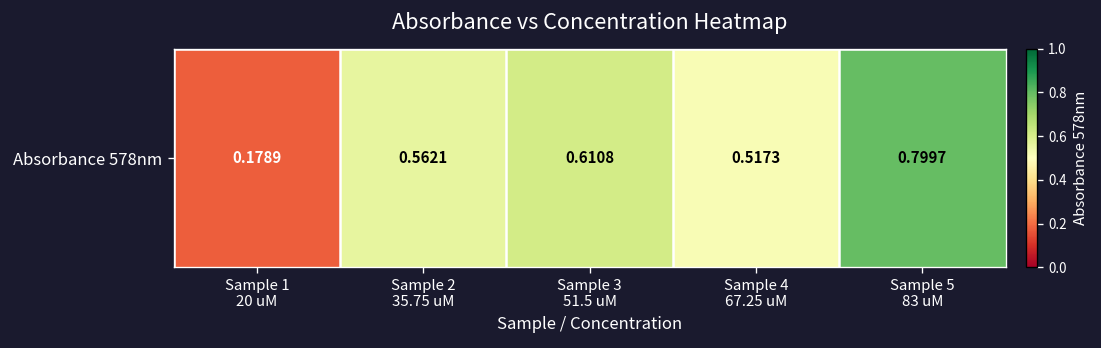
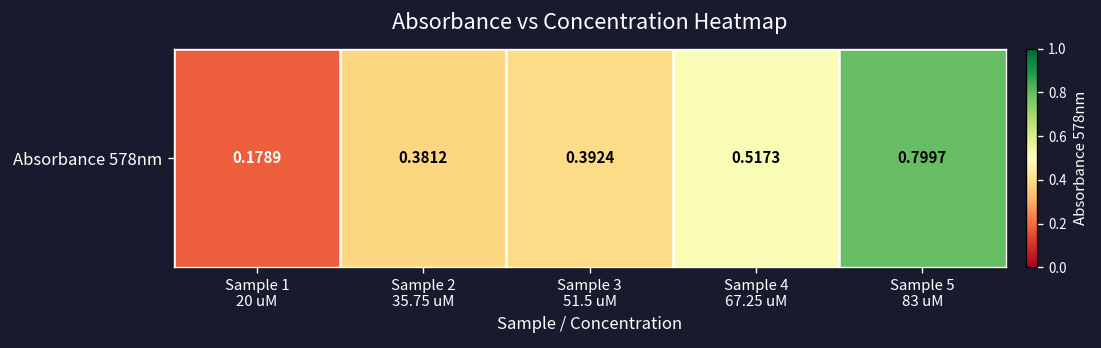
Absorbance 578nm, Sample 2 35.75 uM: 0.5621 -> 0.3812
Absorbance 578nm, Sample 3 51.5 uM: 0.6108 -> 0.3924
